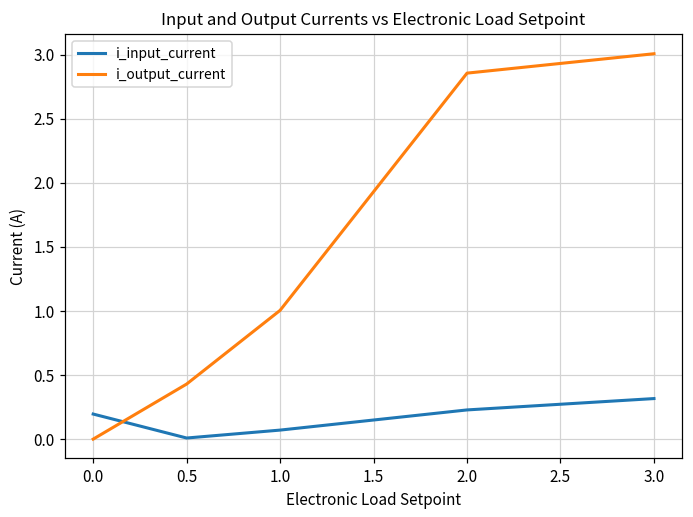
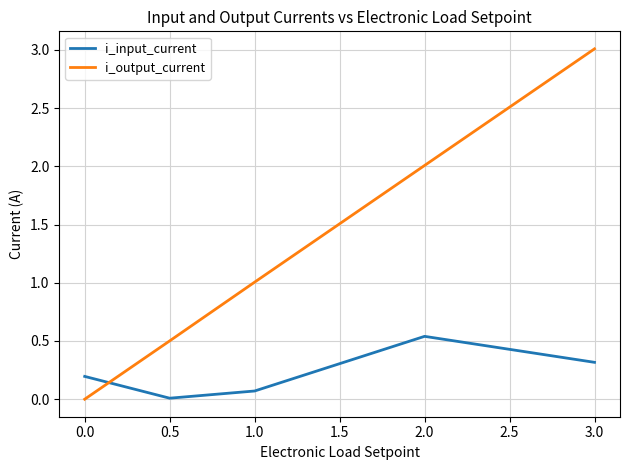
i_output_current, 0.5: 0.43 -> 0.50
i_input_current, 2.0: 0.23 -> 0.54
i_output_current, 2.0: 2.86 -> 2.01
